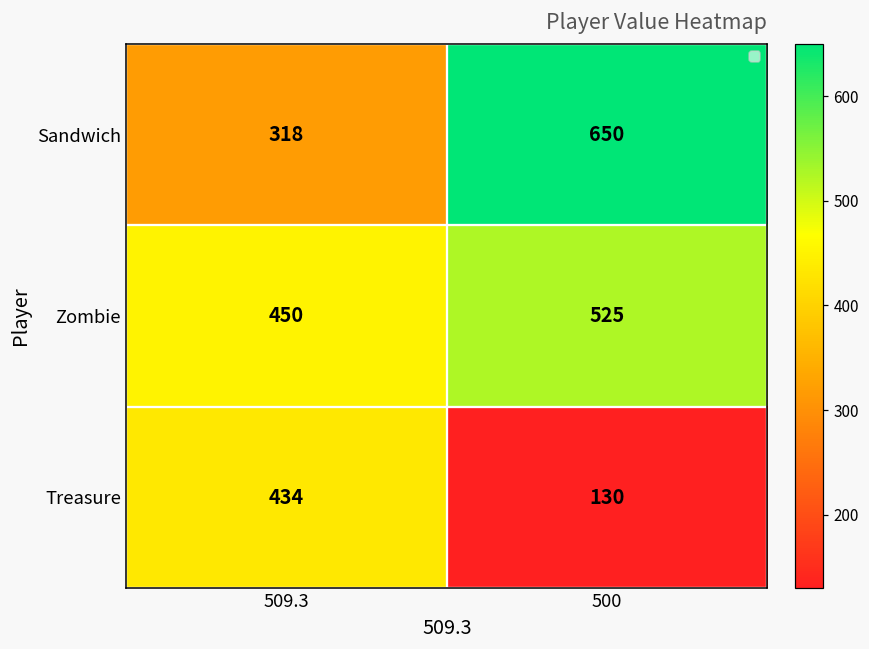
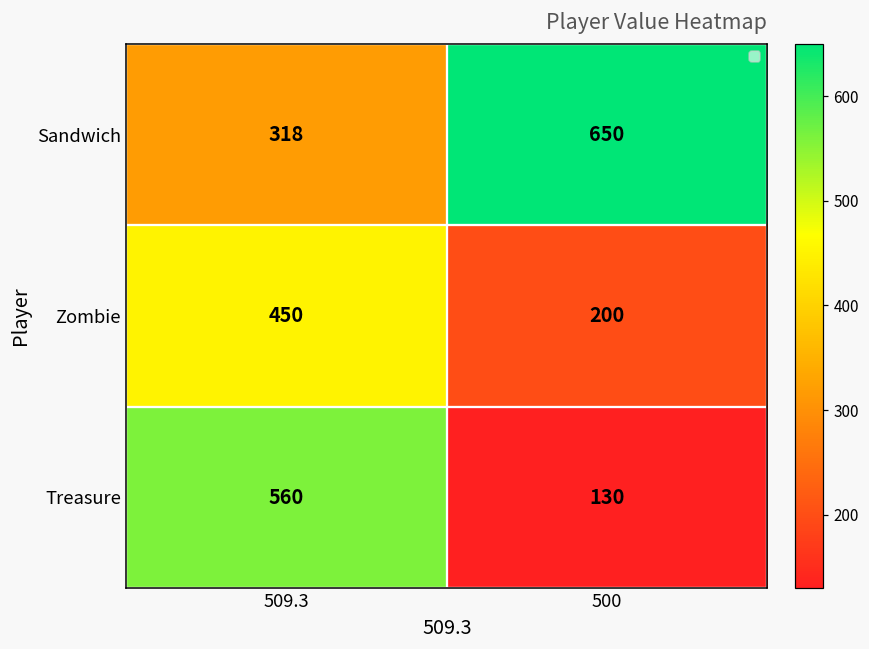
Zombie, 500: 525 -> 200
Treasure, 509.3: 434 -> 560
